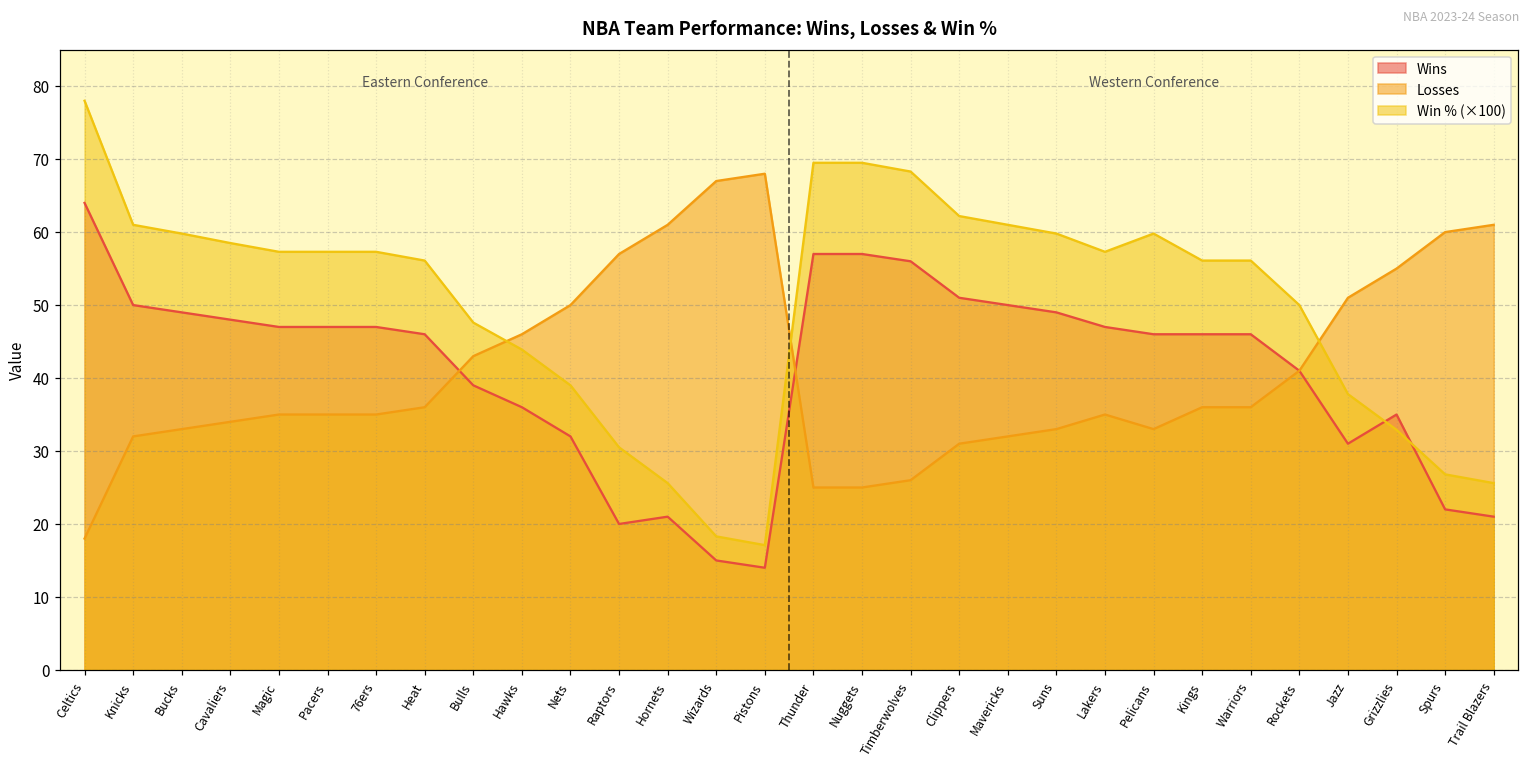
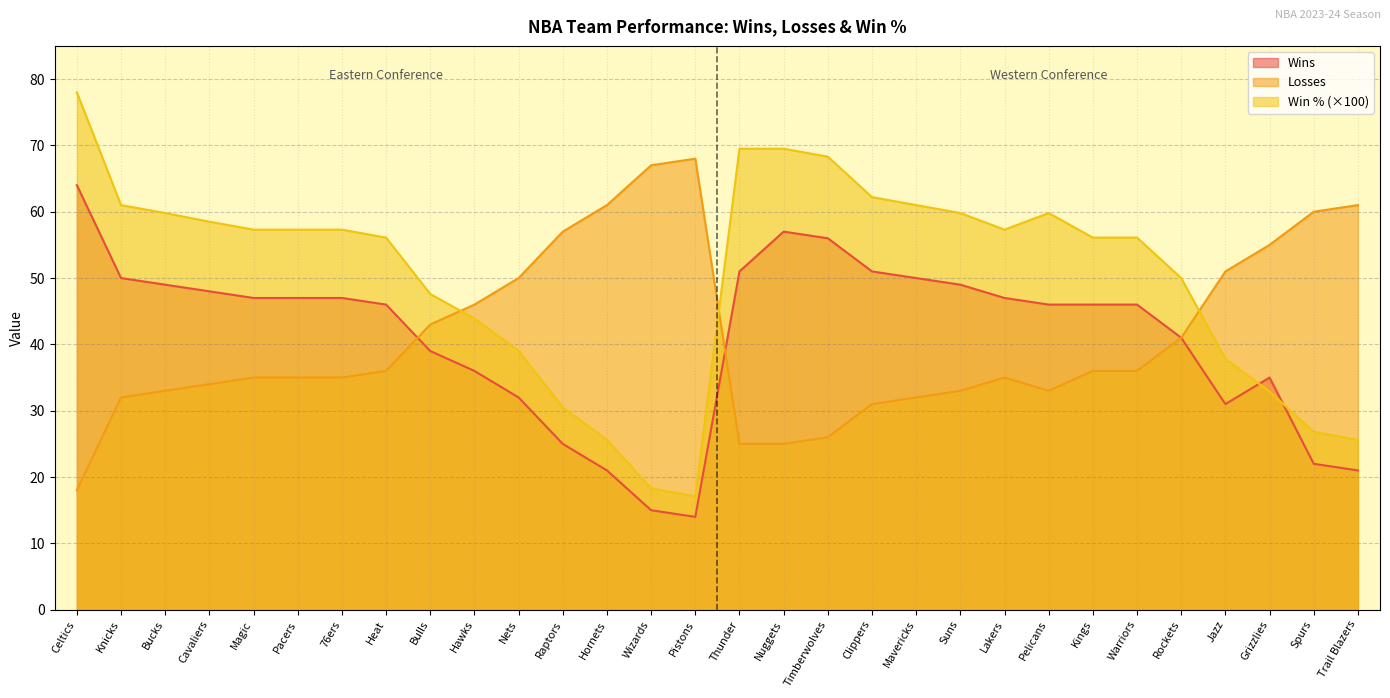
Wins, Raptors: 20 -> 25
Wins, Thunder: 57 -> 51
